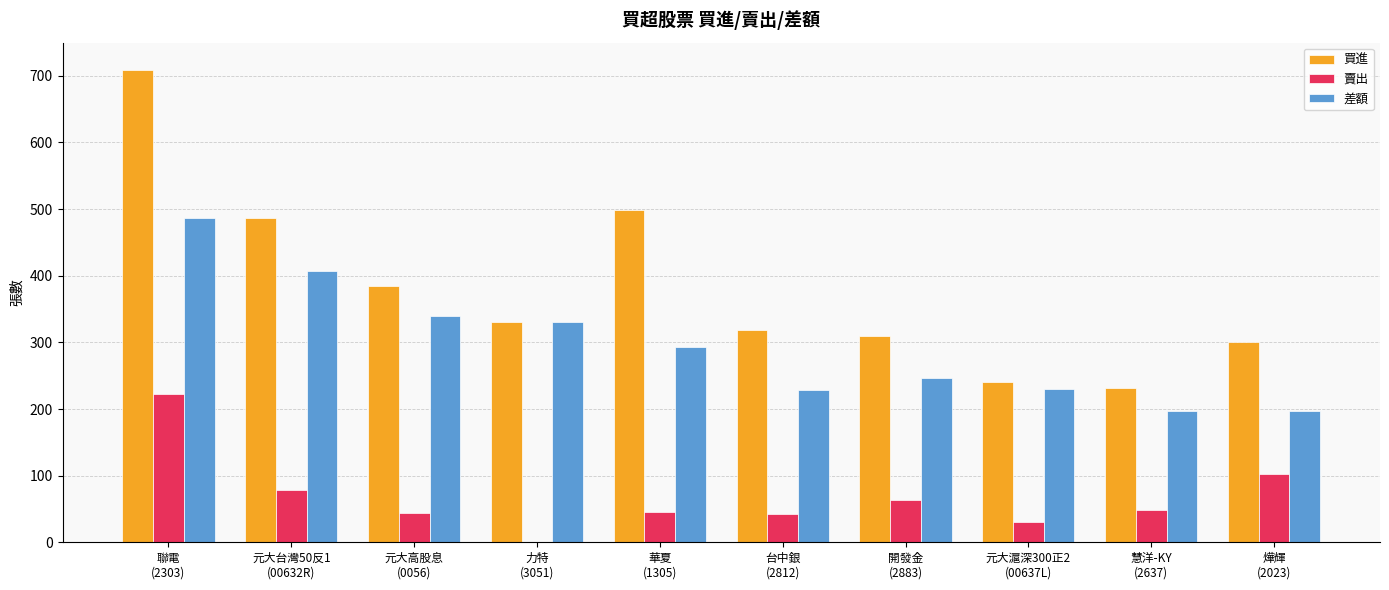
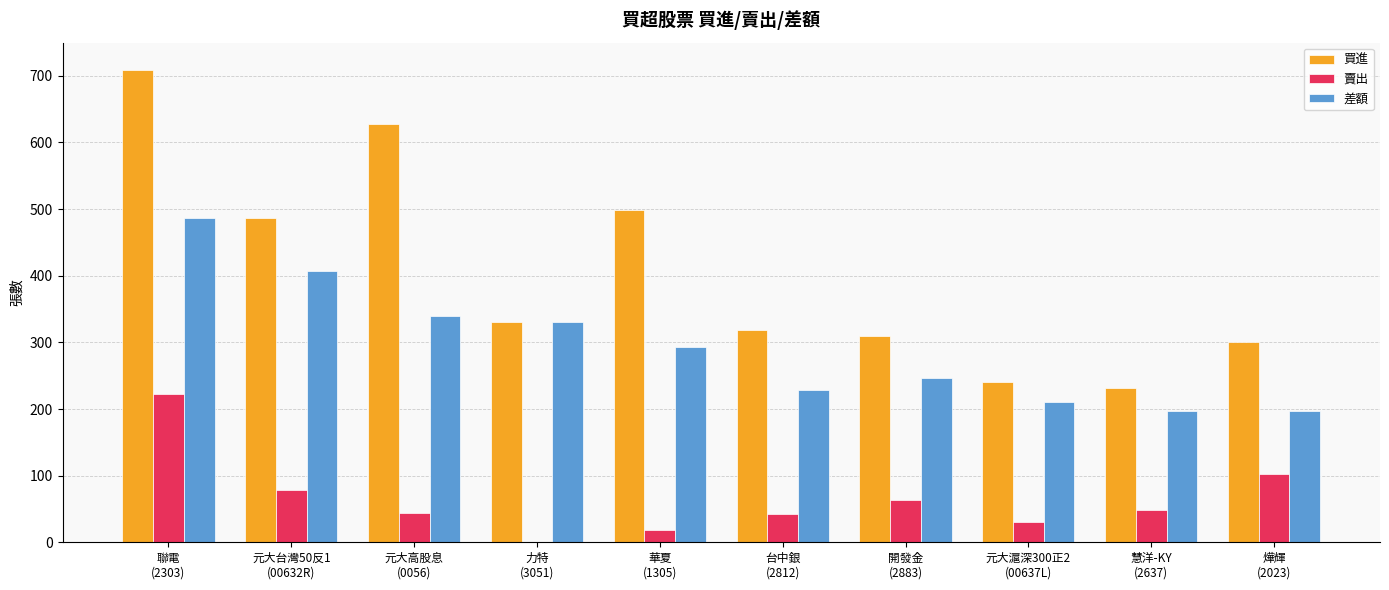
買進, 元大高股息 (0056): 380 -> 630
賣出, 華夏 (1305): 50 -> 20
差額, 元大滬深300正2 (00637L): 230 -> 210
